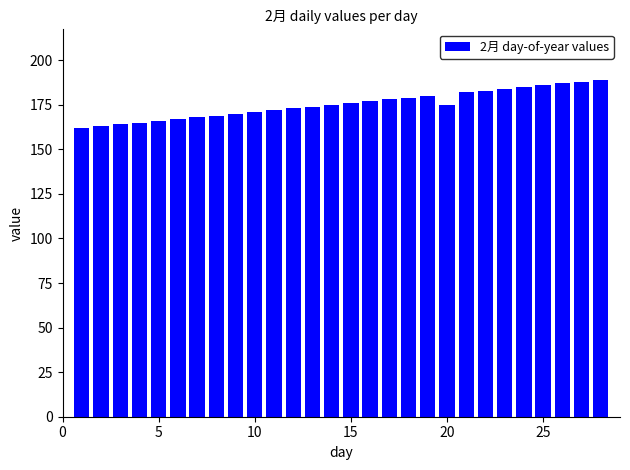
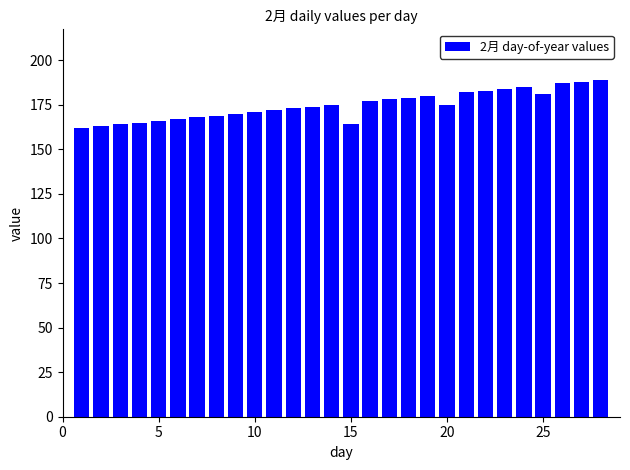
15: 176 -> 164
25: 186 -> 181
